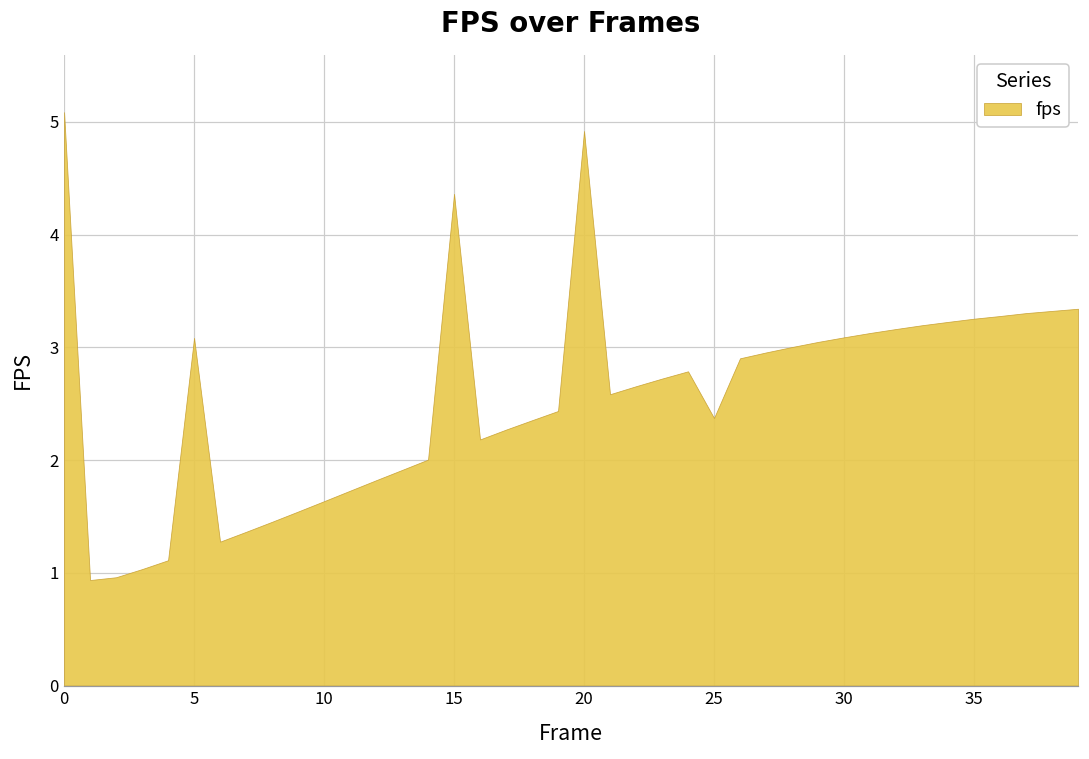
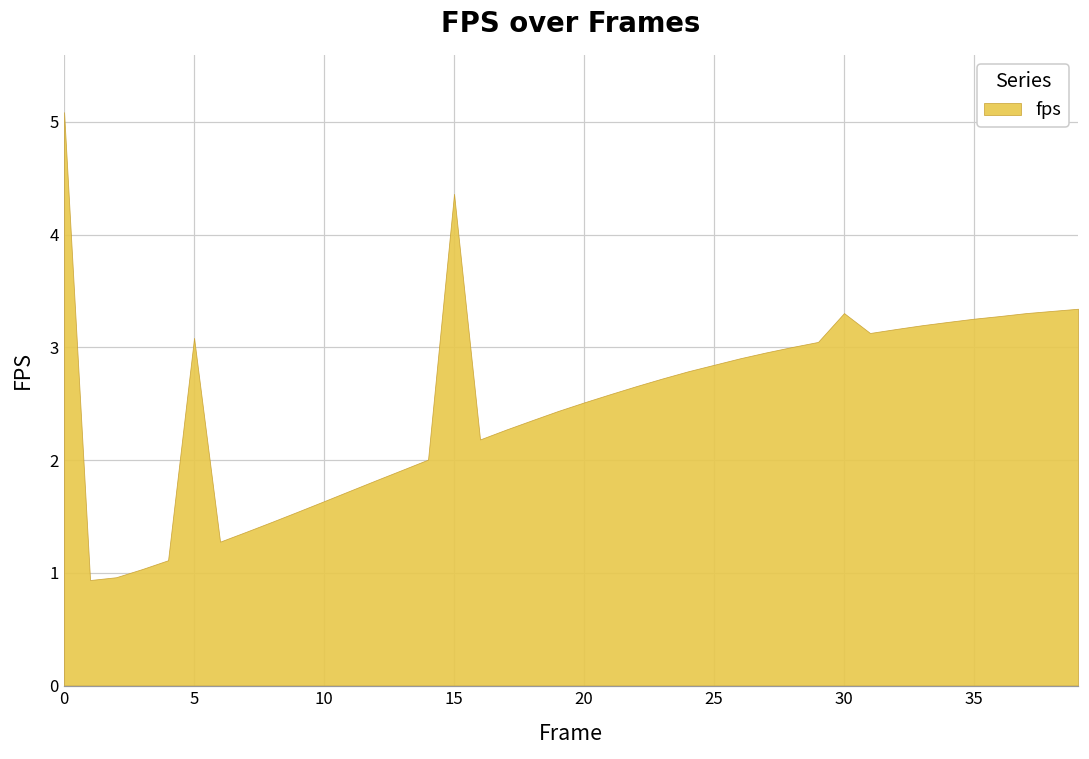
20: 4.92 -> 2.51
25: 2.37 -> 2.85
30: 3.09 -> 3.30
